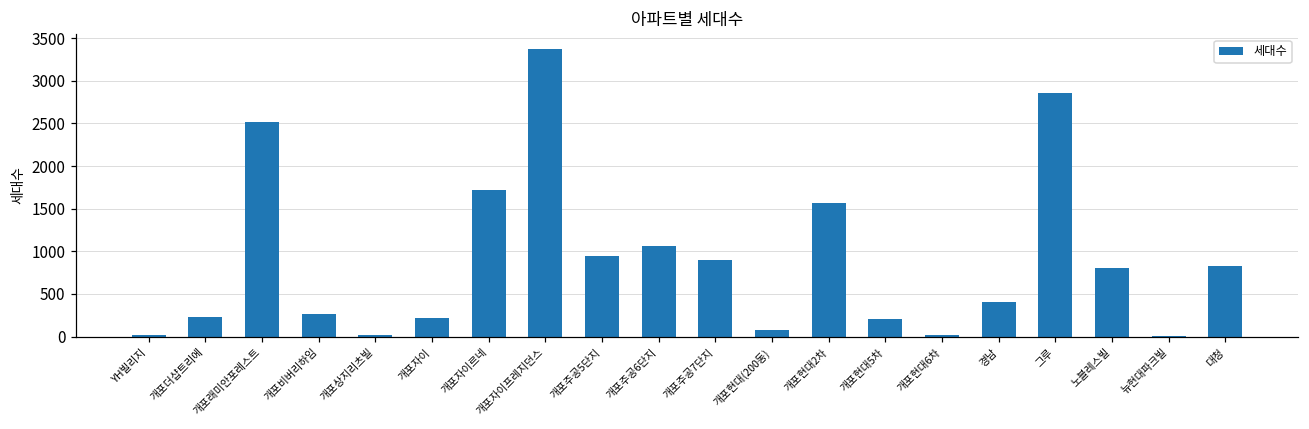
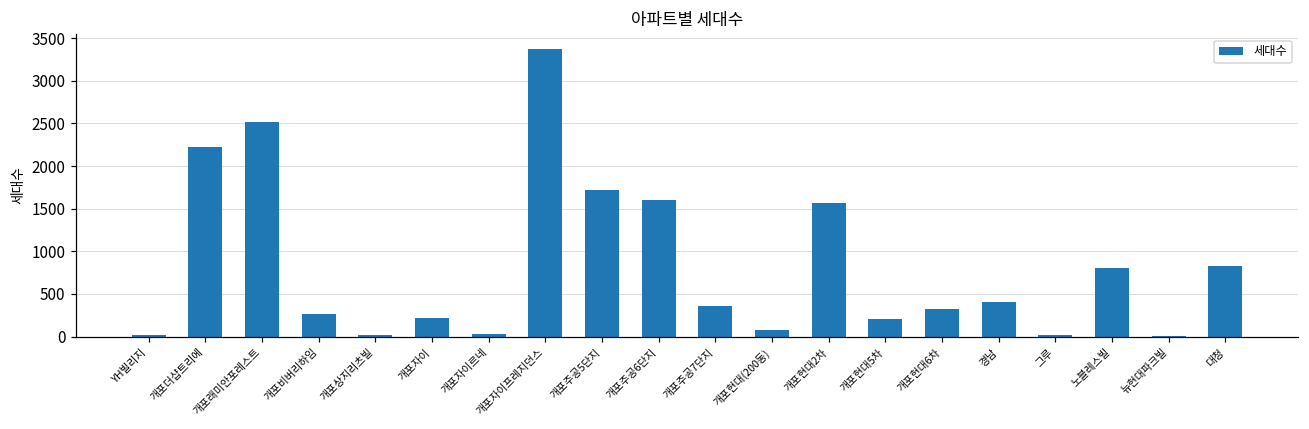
개포더샵트리에: 200 -> 2200
개포자이르네: 1700 -> 0
개포주공5단지: 900 -> 1700
개포주공6단지: 1100 -> 1600
개포주공7단지: 900 -> 400
개포현대6차: 0 -> 300
그루: 2900 -> 0
